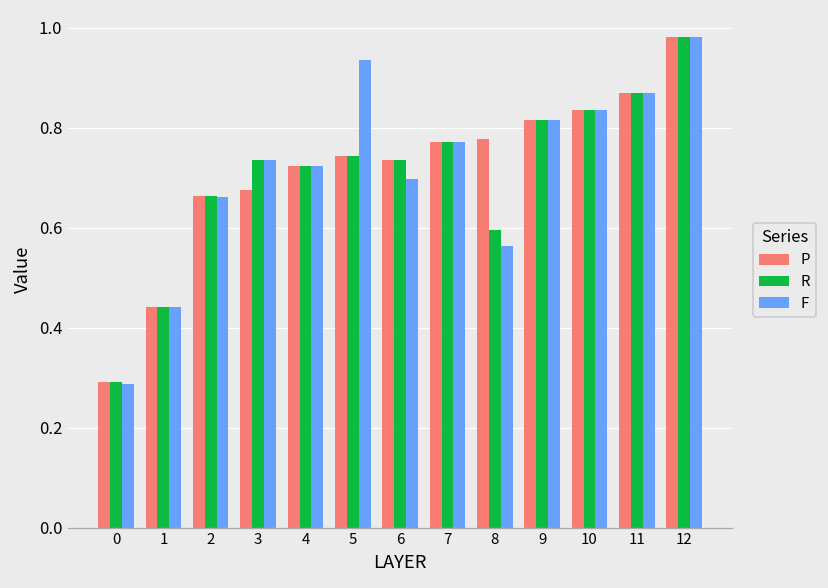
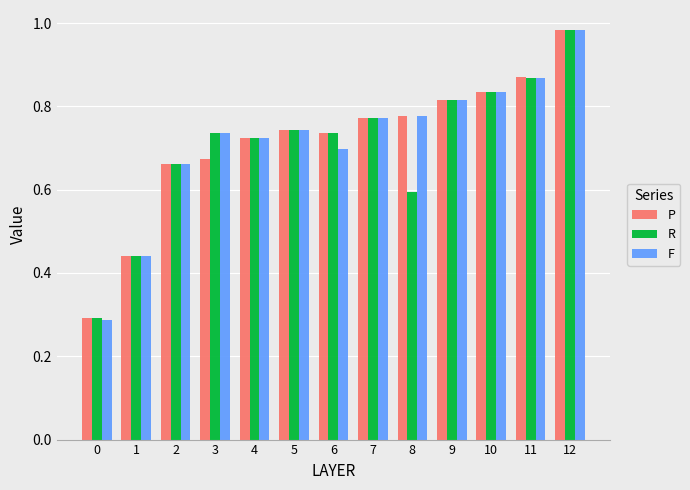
F, 5: 0.94 -> 0.74
F, 8: 0.56 -> 0.78
